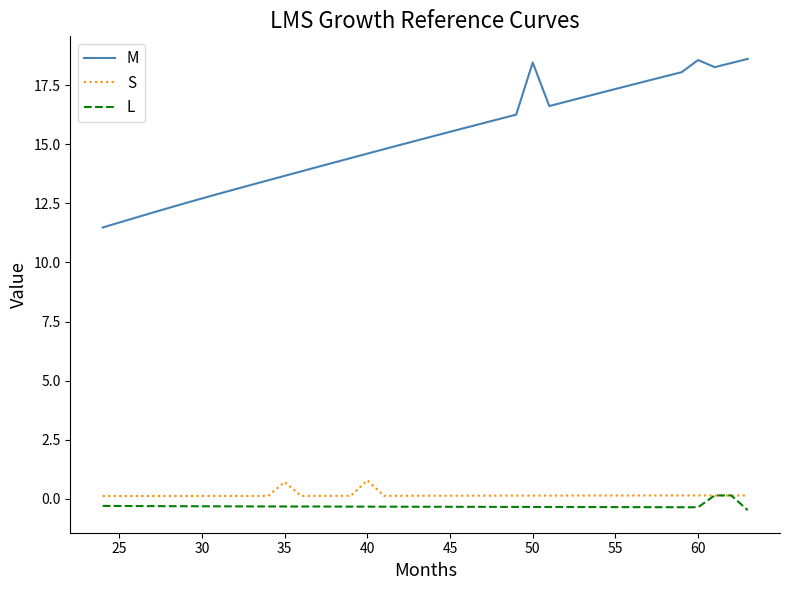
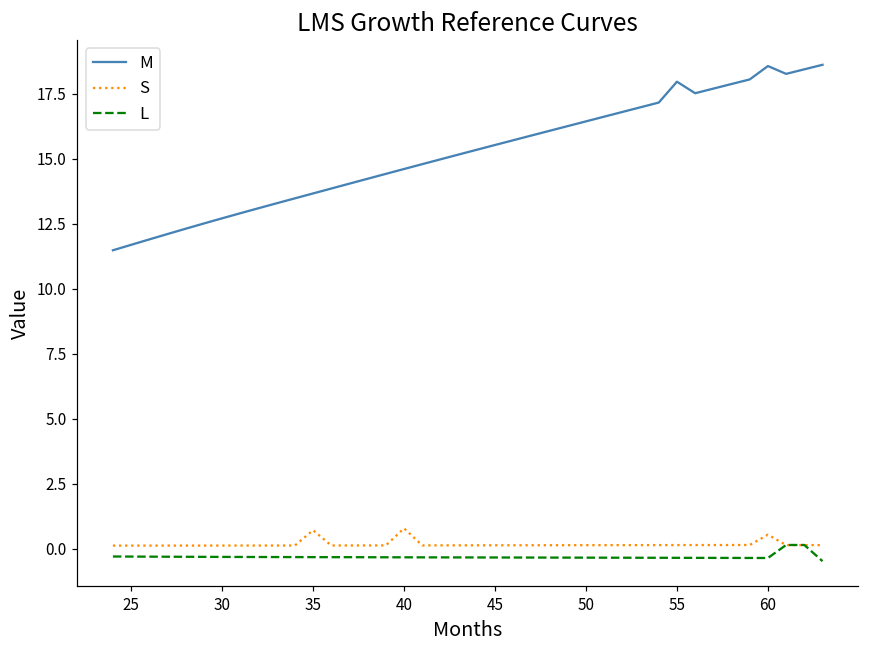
M, 50: 18.5 -> 16.4
M, 55: 17.3 -> 18.0
S, 60: 0.1 -> 0.5
